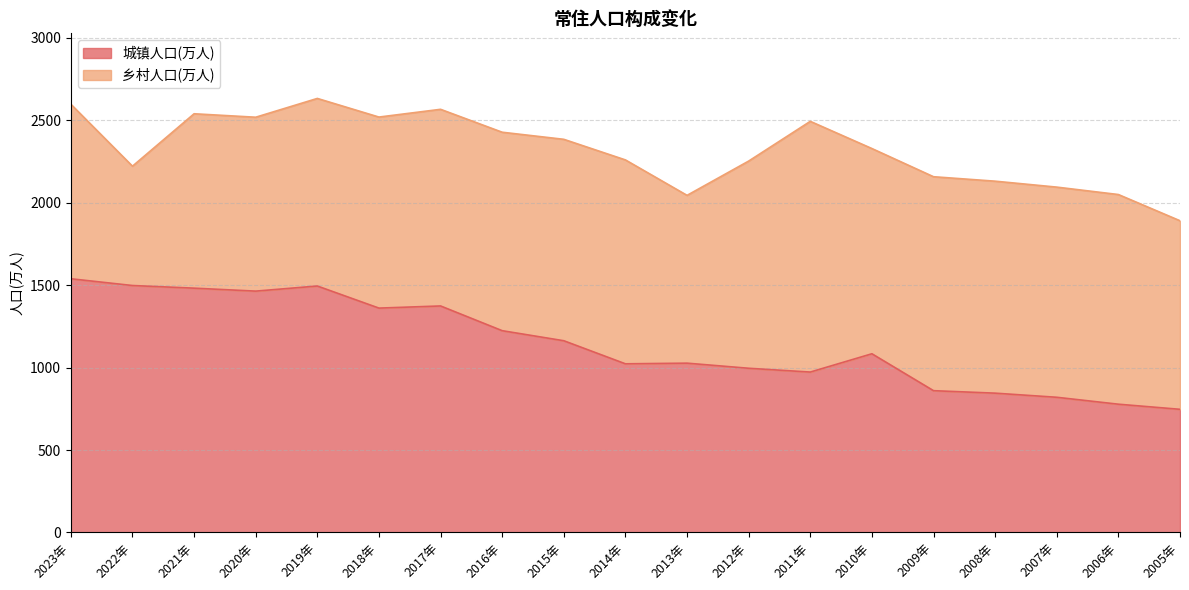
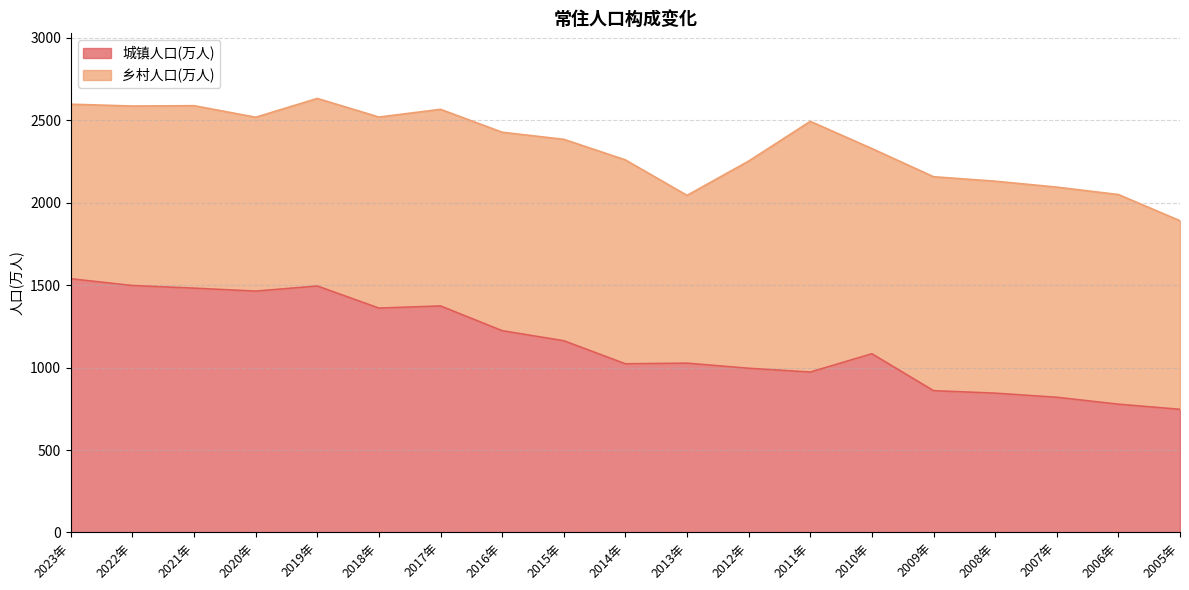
乡村人口(万人), 2022年: 720 -> 1090
乡村人口(万人), 2021年: 1060 -> 1110
